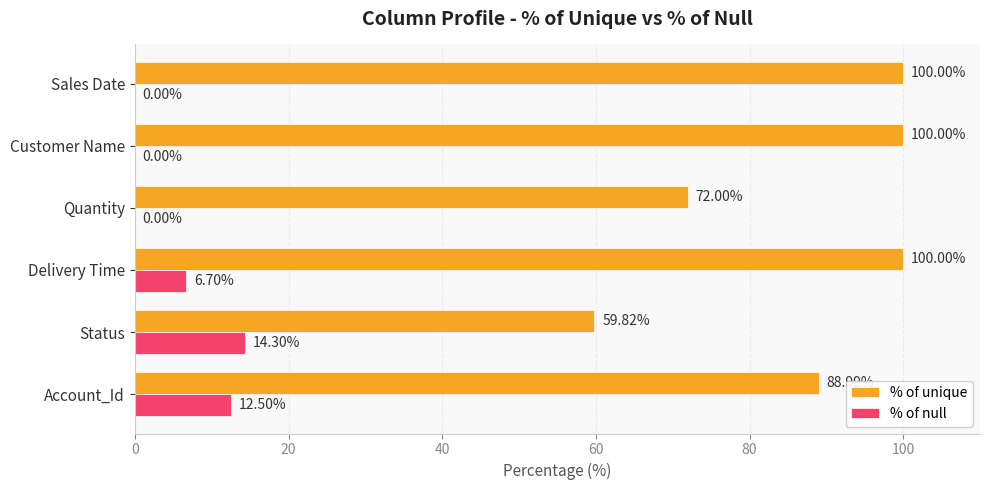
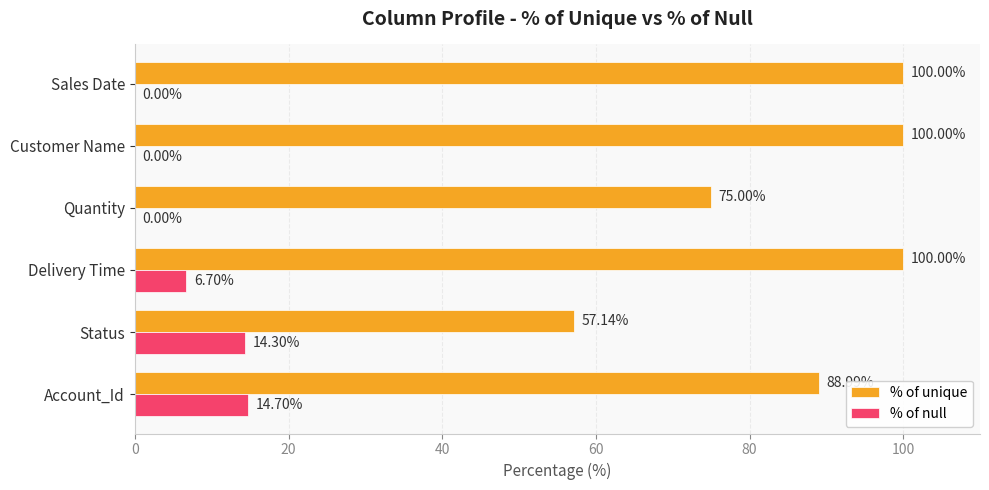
% of unique, Quantity: 72.00% -> 75.00%
% of unique, Status: 59.82% -> 57.14%
% of null, Account_Id: 12.50% -> 14.70%
